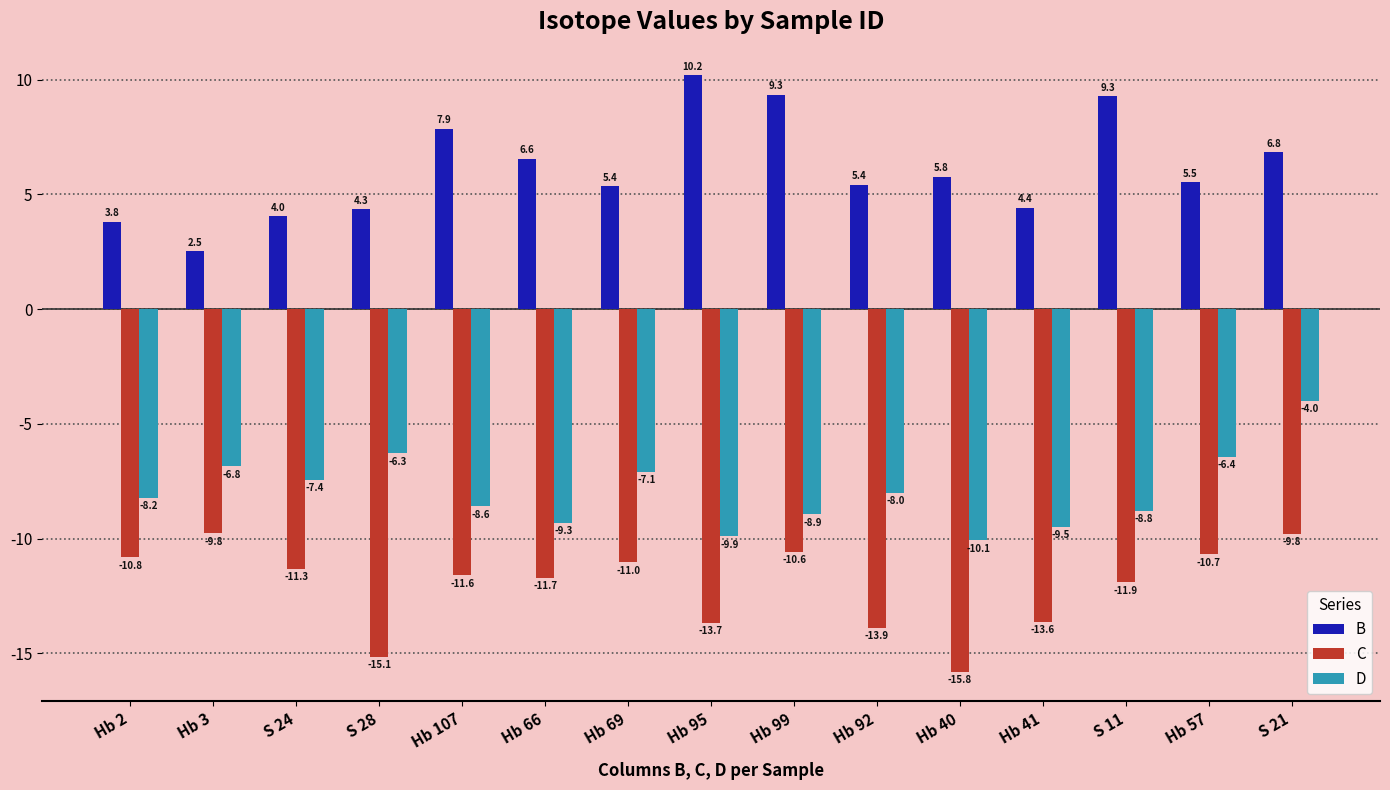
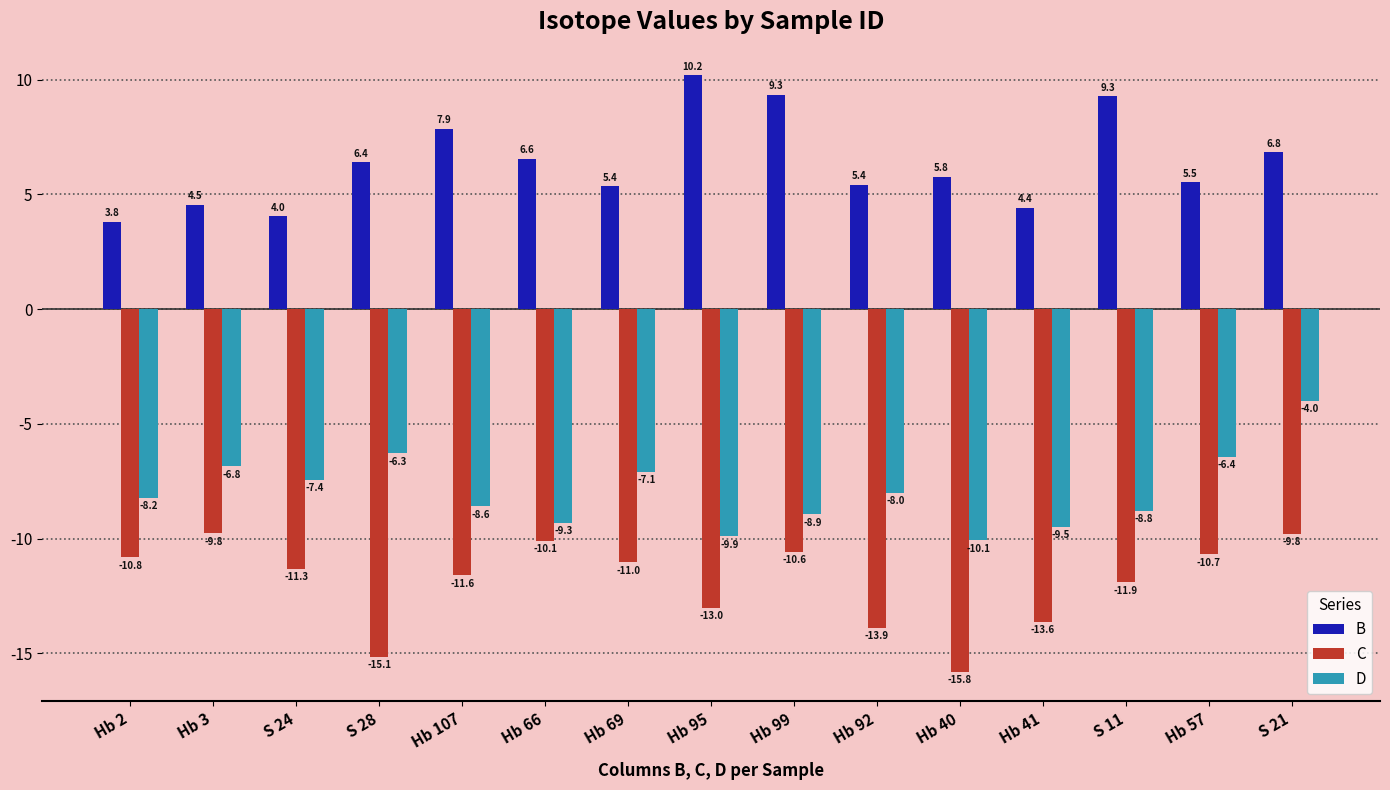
B, Hb 3: 2.5 -> 4.5
B, S 28: 4.3 -> 6.4
C, Hb 66: -11.7 -> -10.1
C, Hb 95: -13.7 -> -13.0
